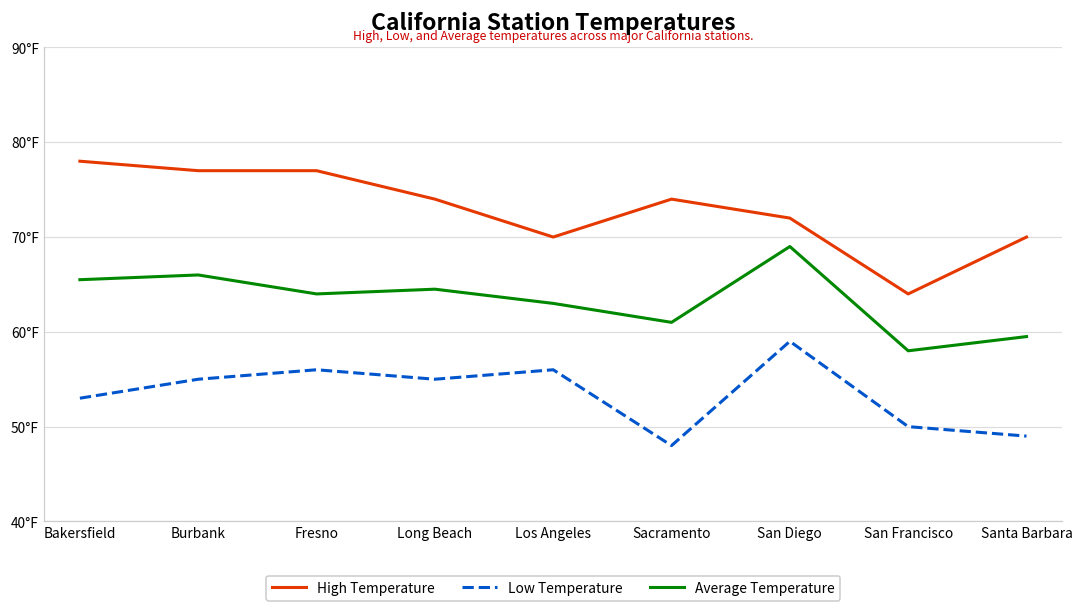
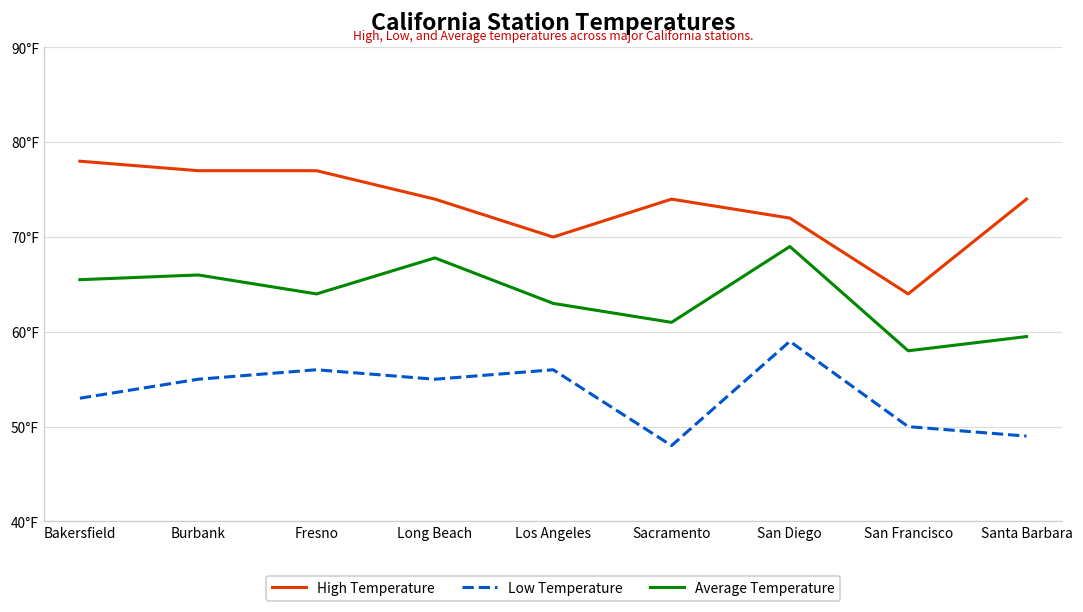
Average Temperature, Long Beach: 65°F -> 68°F
High Temperature, Santa Barbara: 70°F -> 74°F
